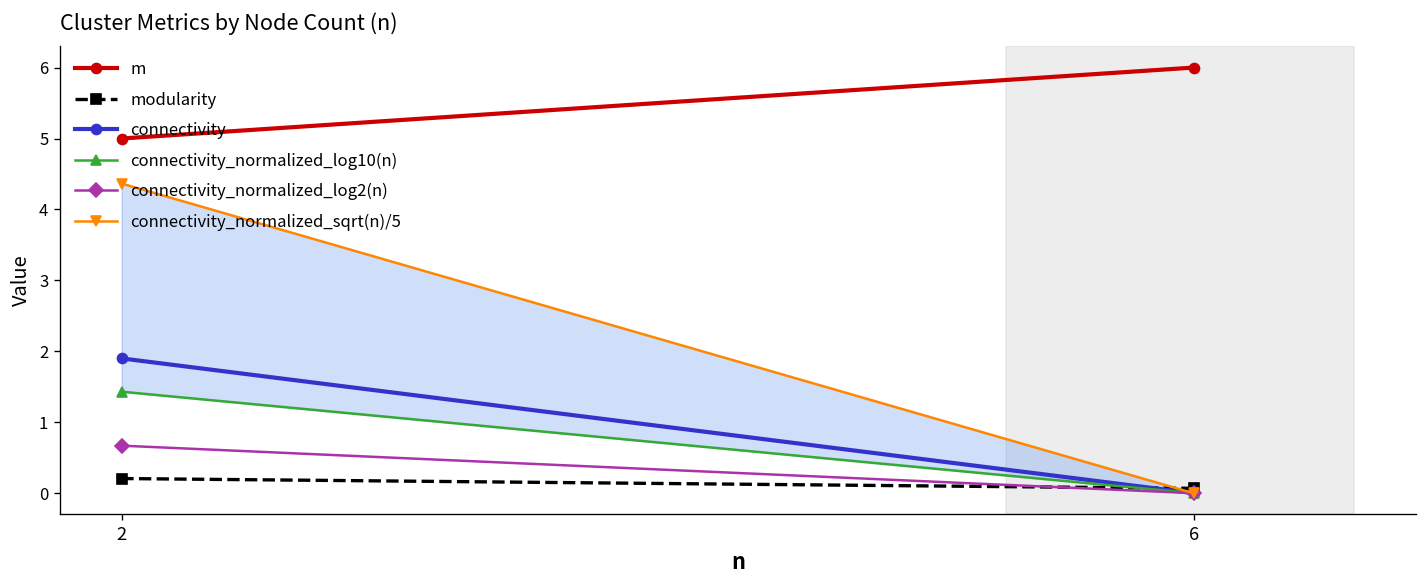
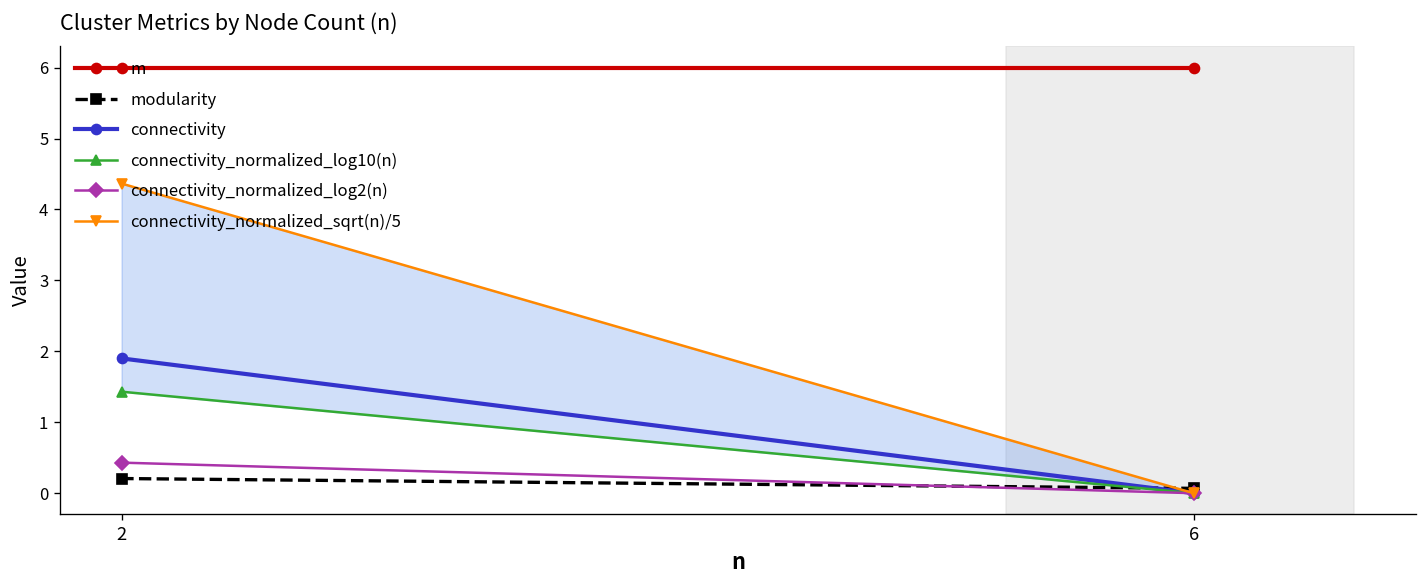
m, 2: 5 -> 6
connectivity_normalized_log2(n), 2: 0.7 -> 0.4
